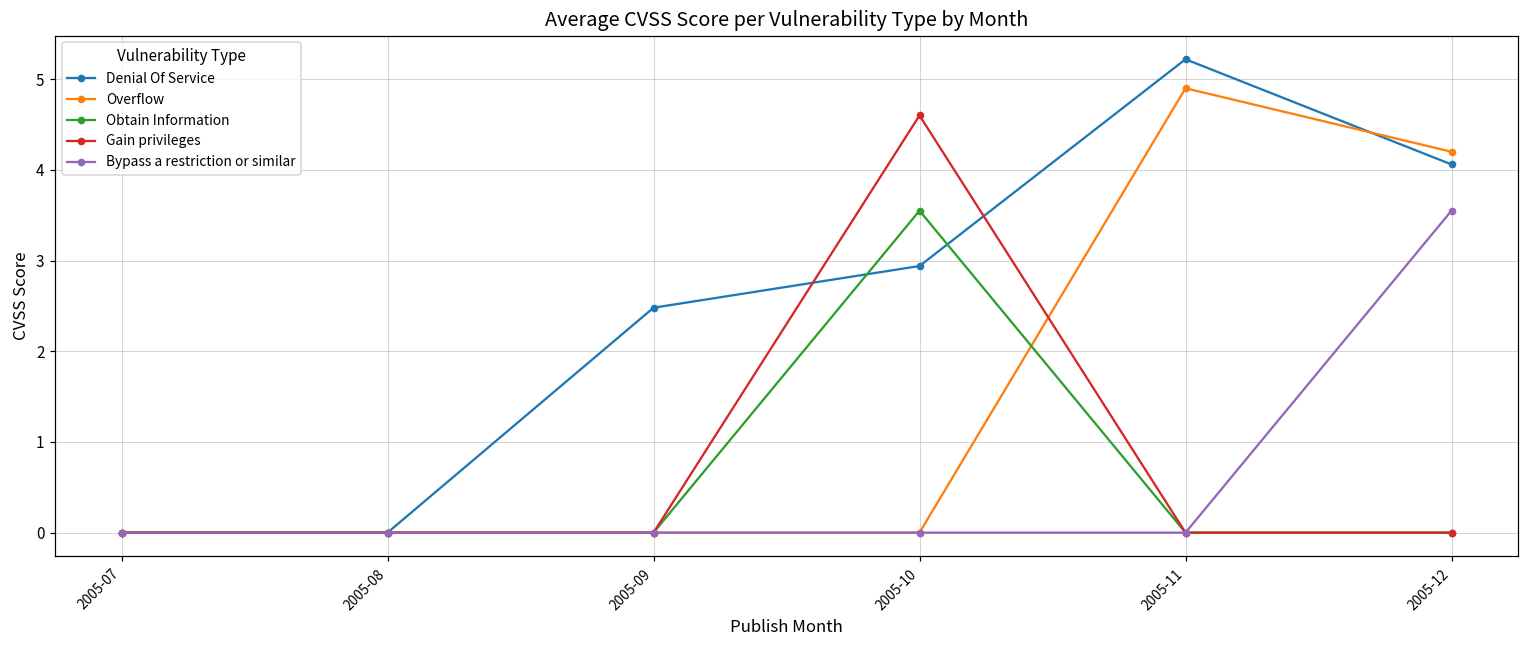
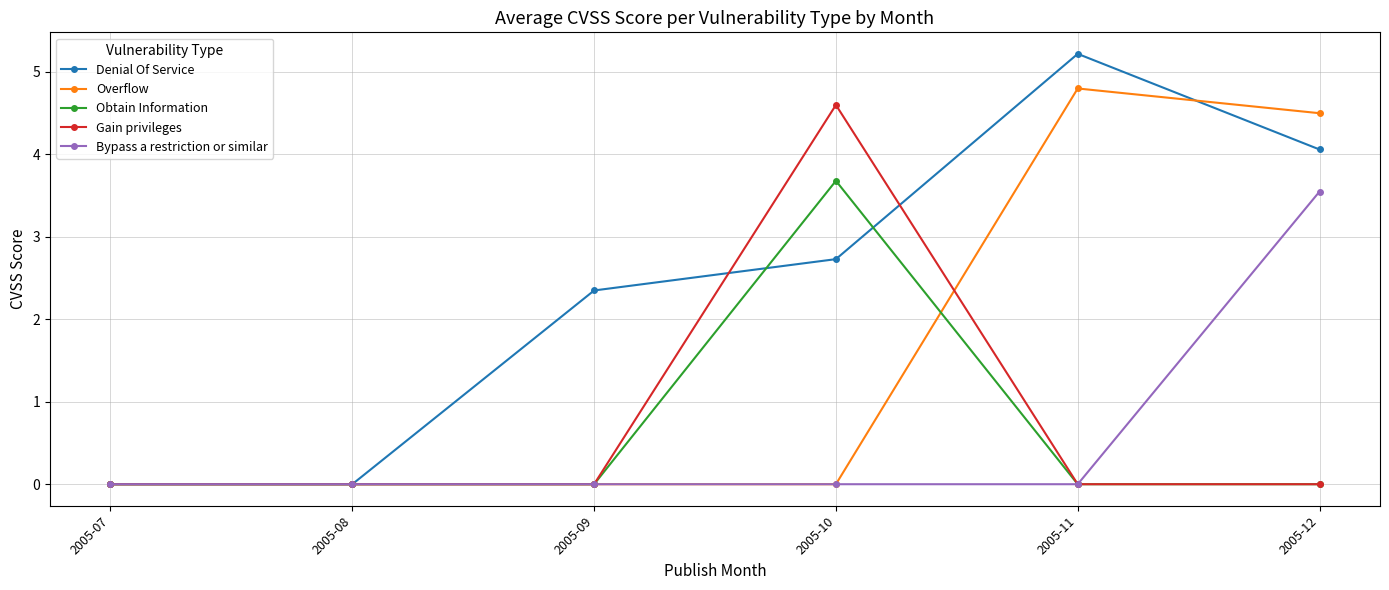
Denial Of Service, 2005-09: 2.5 -> 2.4
Denial Of Service, 2005-10: 2.9 -> 2.7
Obtain Information, 2005-10: 3.6 -> 3.7
Overflow, 2005-11: 4.9 -> 4.8
Overflow, 2005-12: 4.2 -> 4.5
